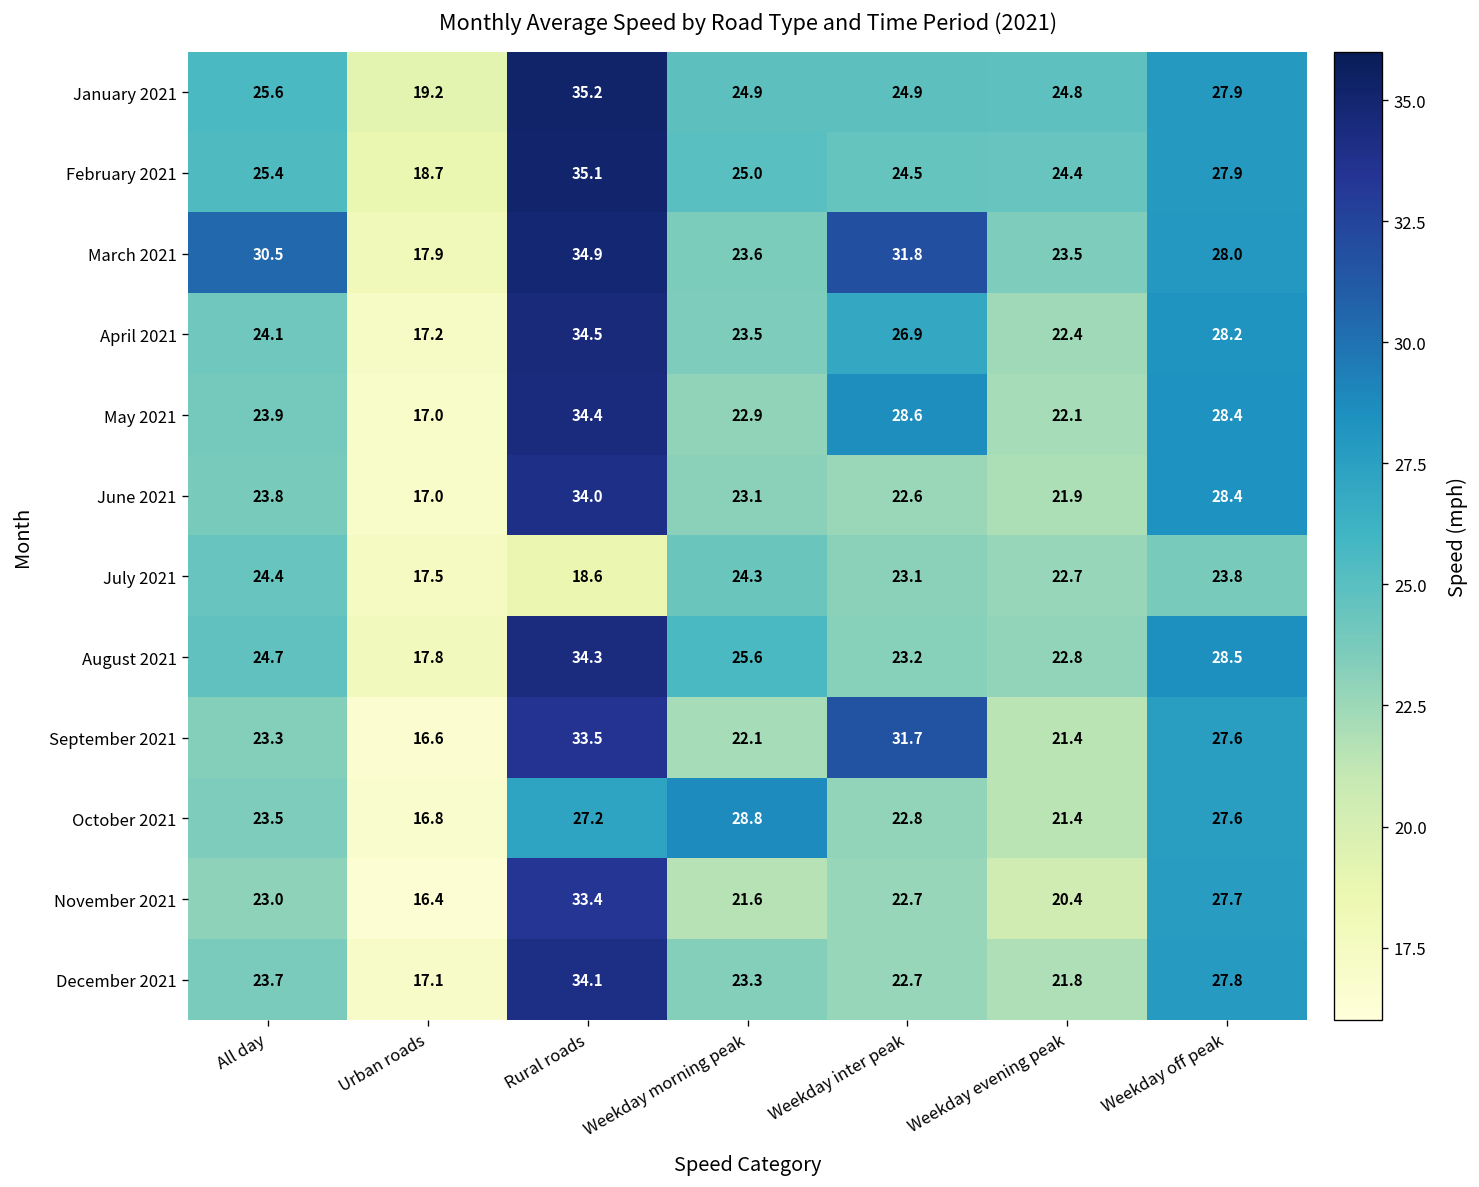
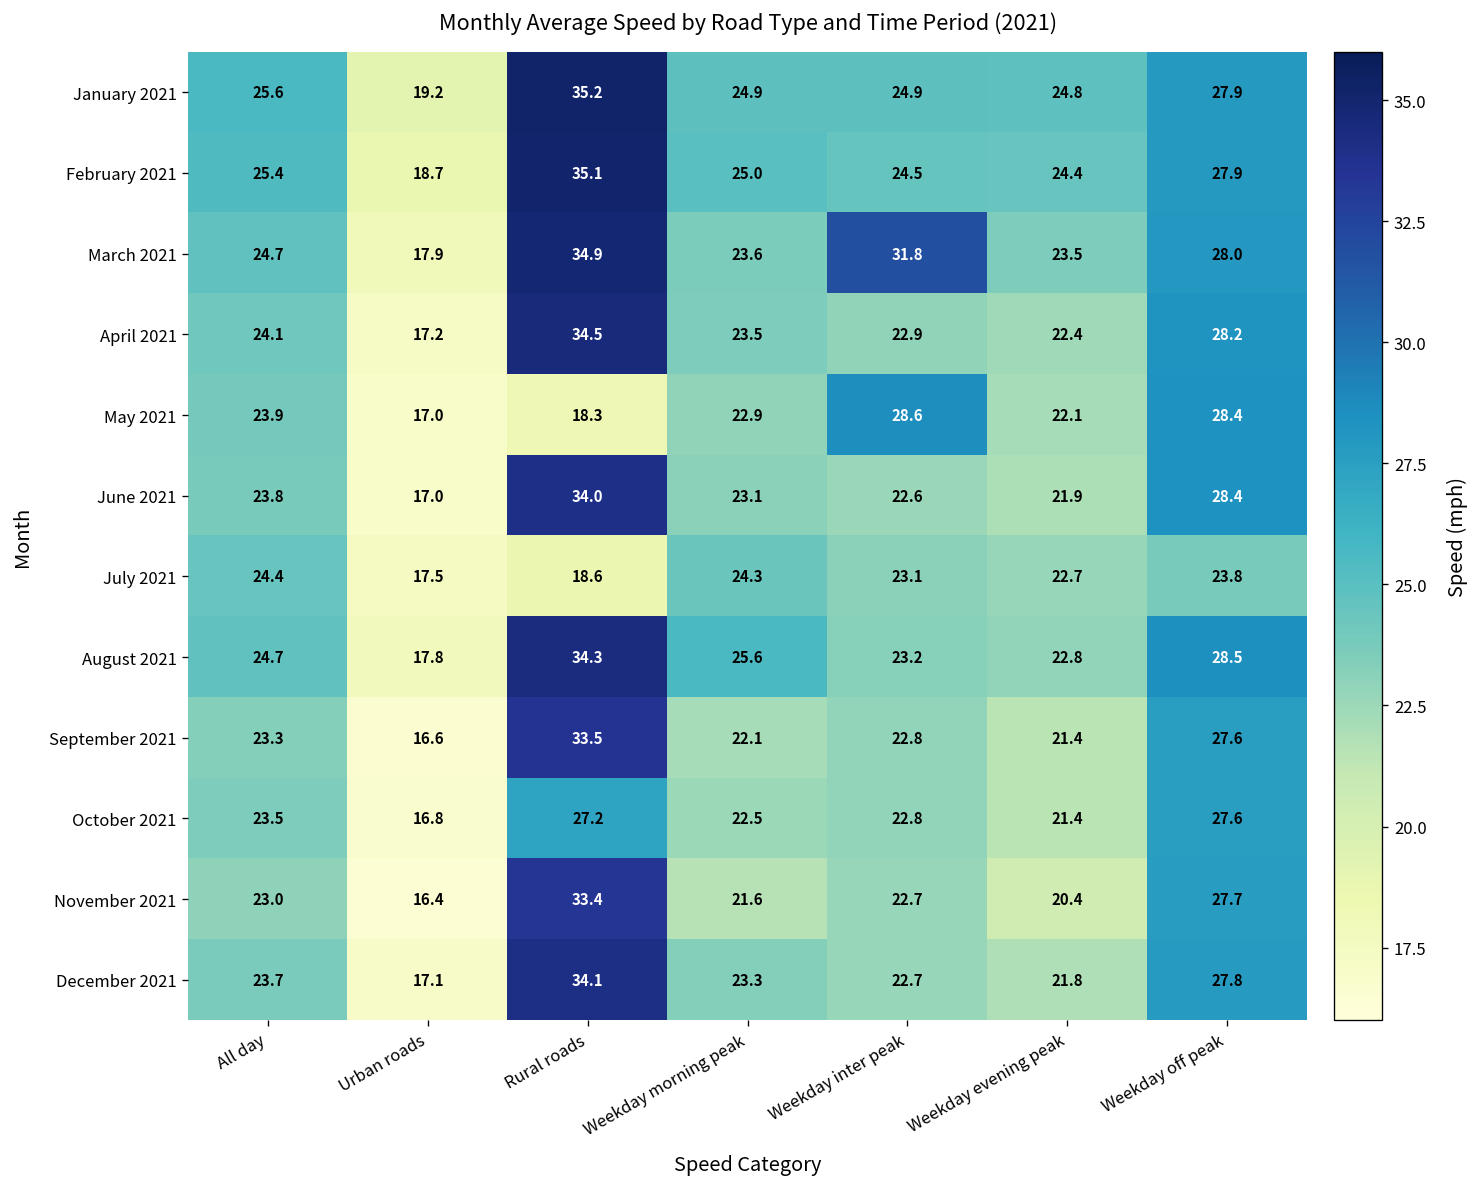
March 2021, All day: 30.5 -> 24.7
April 2021, Weekday inter peak: 26.9 -> 22.9
May 2021, Rural roads: 34.4 -> 18.3
September 2021, Weekday inter peak: 31.7 -> 22.8
October 2021, Weekday morning peak: 28.8 -> 22.5
